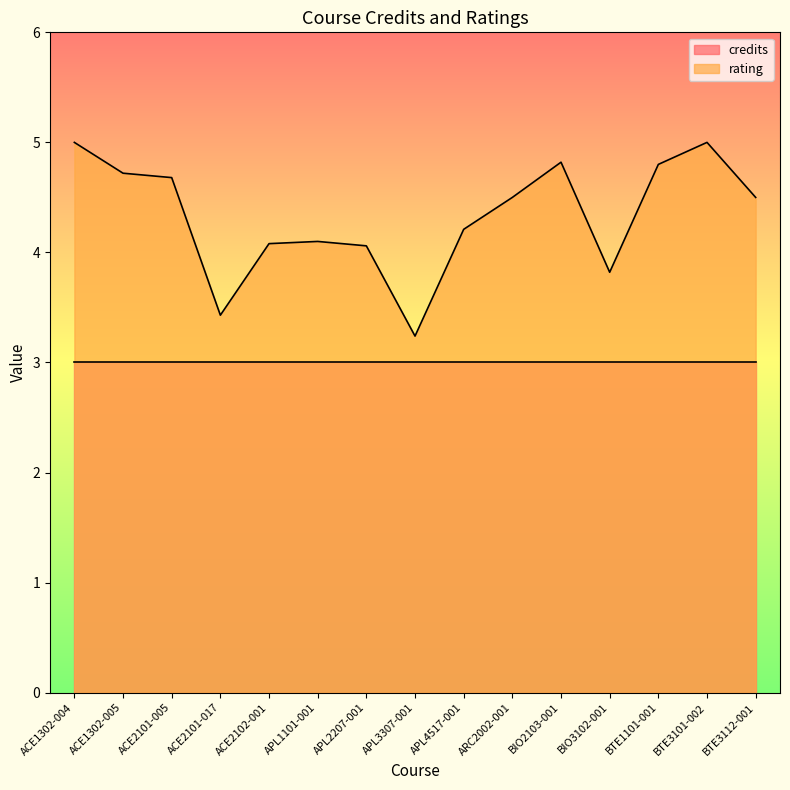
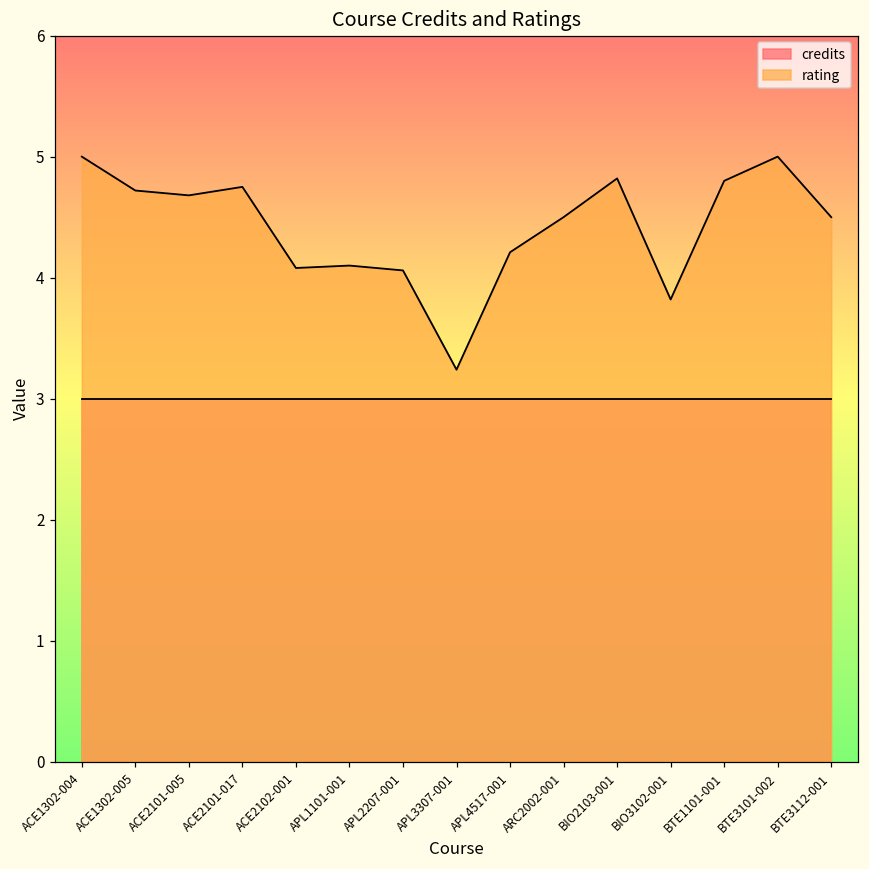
rating, ACE2101-017: 3.43 -> 4.75
